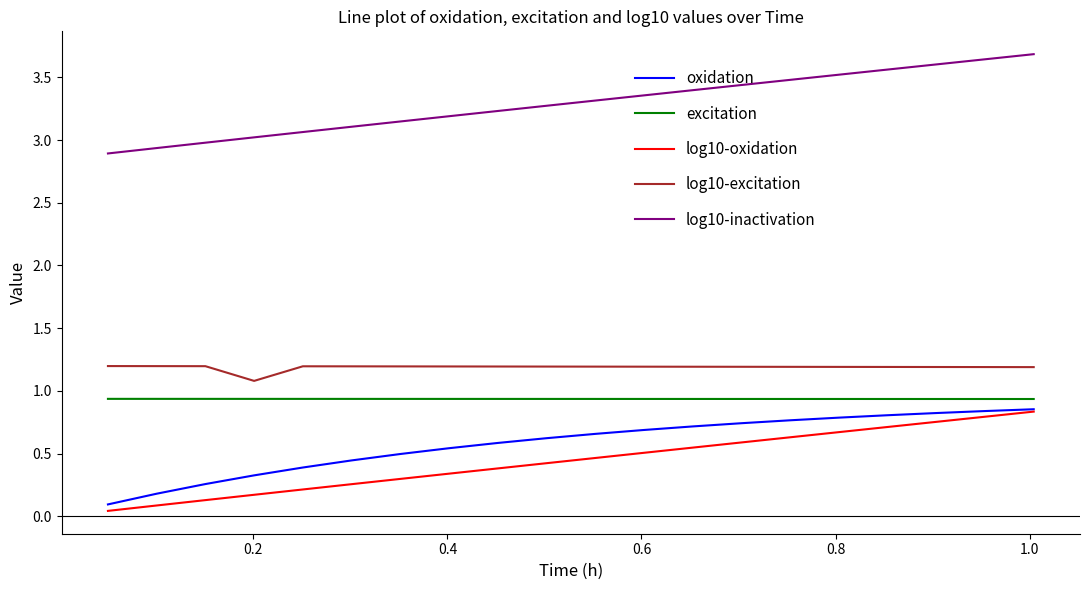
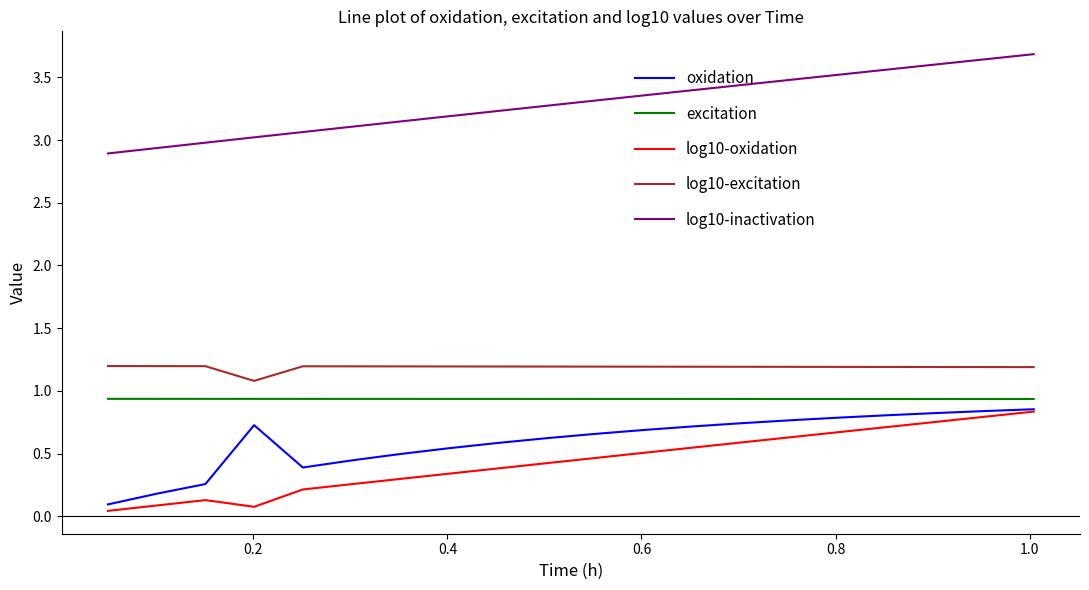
oxidation, 0.2: 0.33 -> 0.73
log10-oxidation, 0.2: 0.17 -> 0.08
